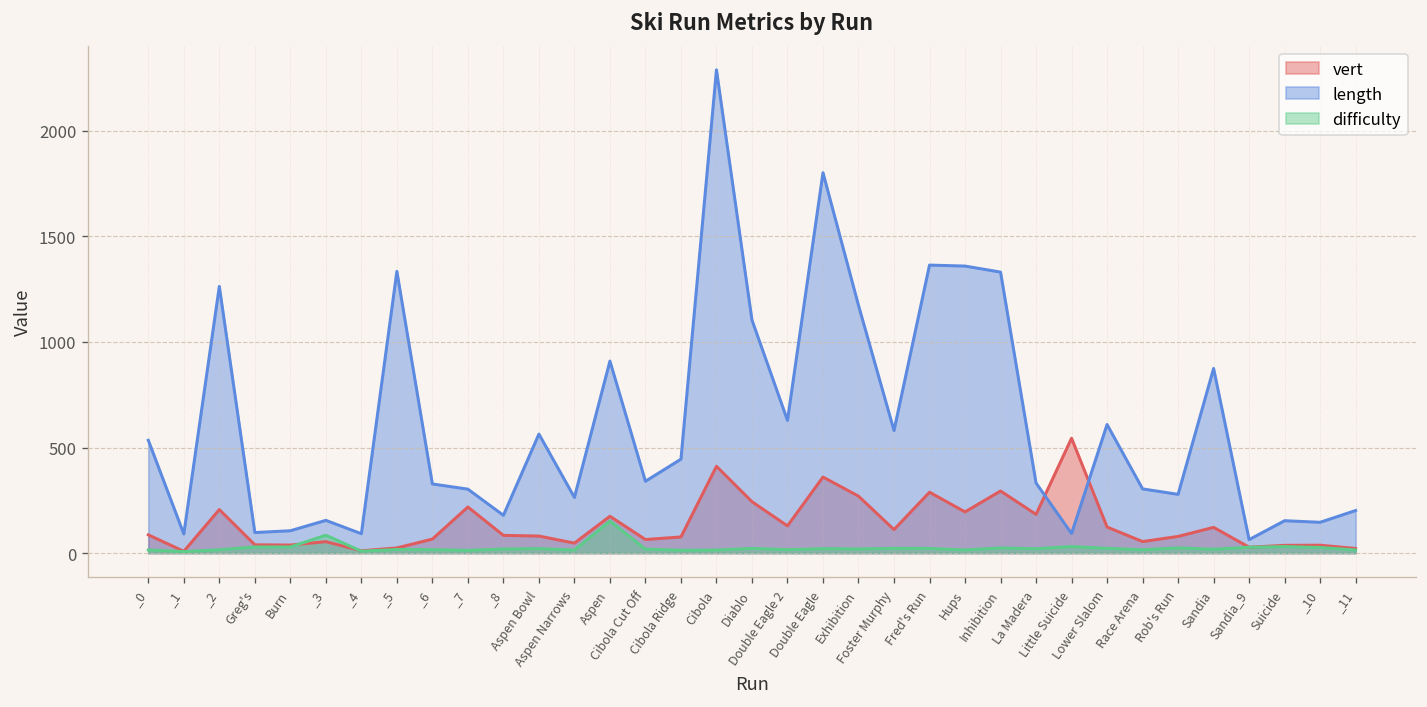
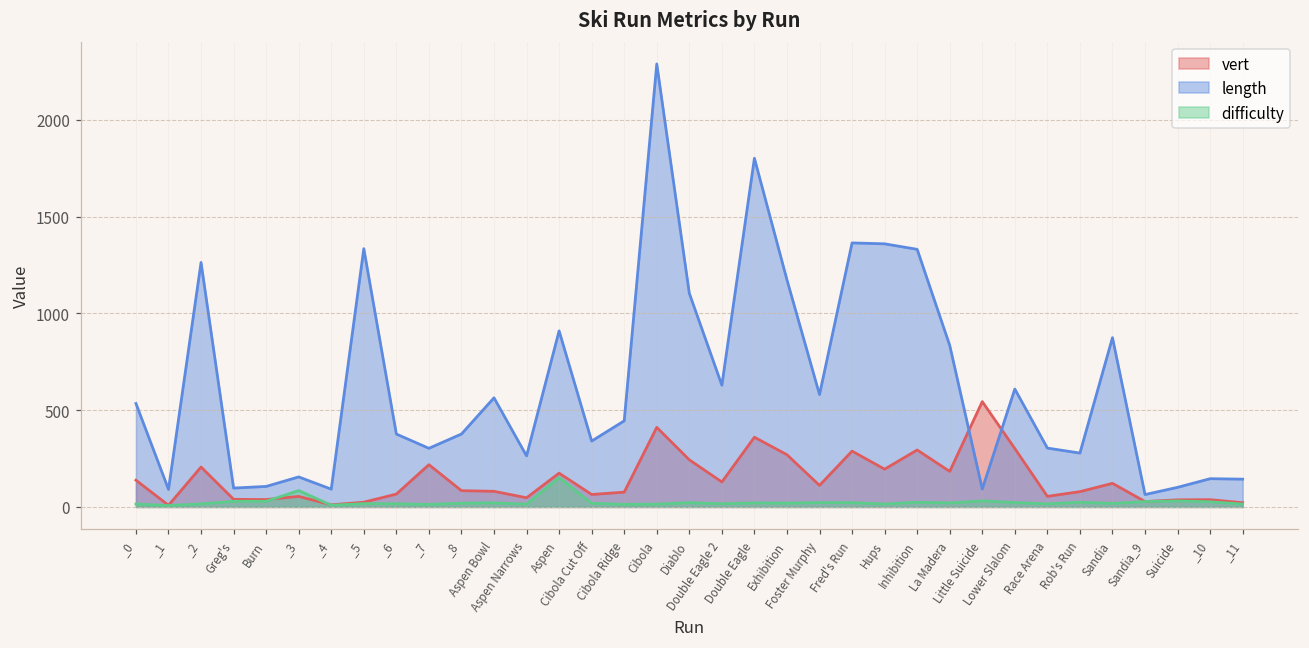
vert, _0: 90 -> 140
length, _6: 330 -> 380
length, _8: 180 -> 380
length, La Madera: 330 -> 830
vert, Lower Slalom: 120 -> 300
length, Suicide: 150 -> 100
length, _11: 200 -> 140
